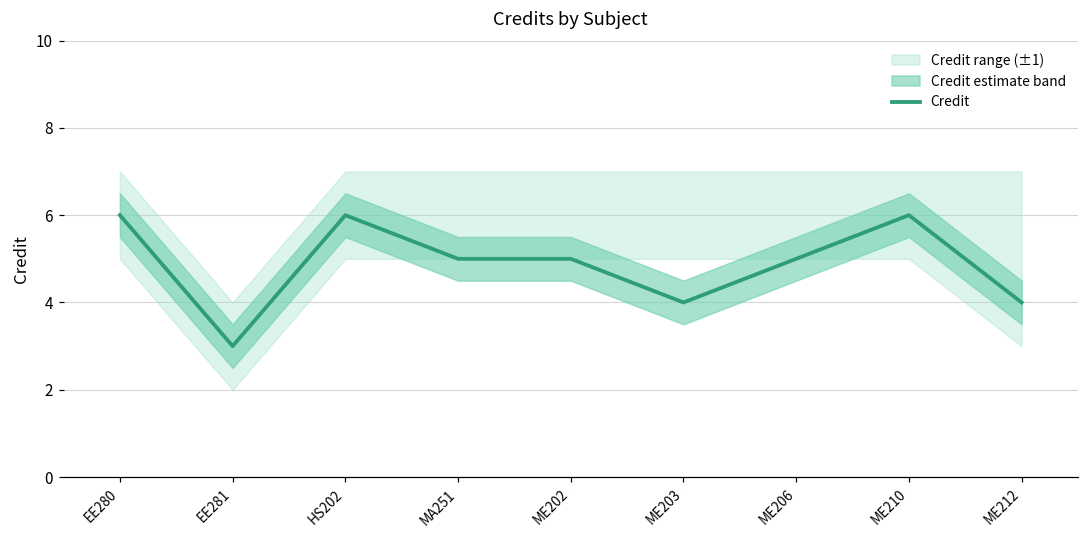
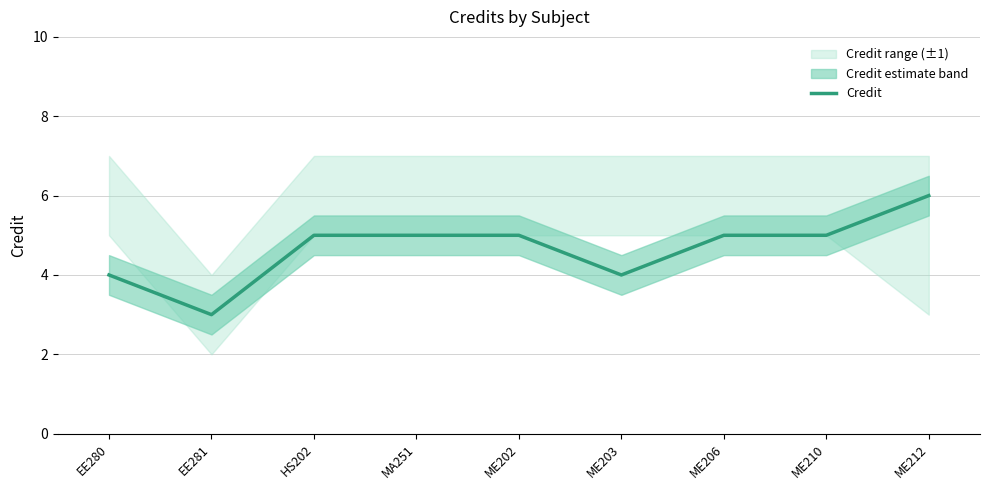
Credit, EE280: 6 -> 4
Credit, HS202: 6 -> 5
Credit, ME210: 6 -> 5
Credit, ME212: 4 -> 6
